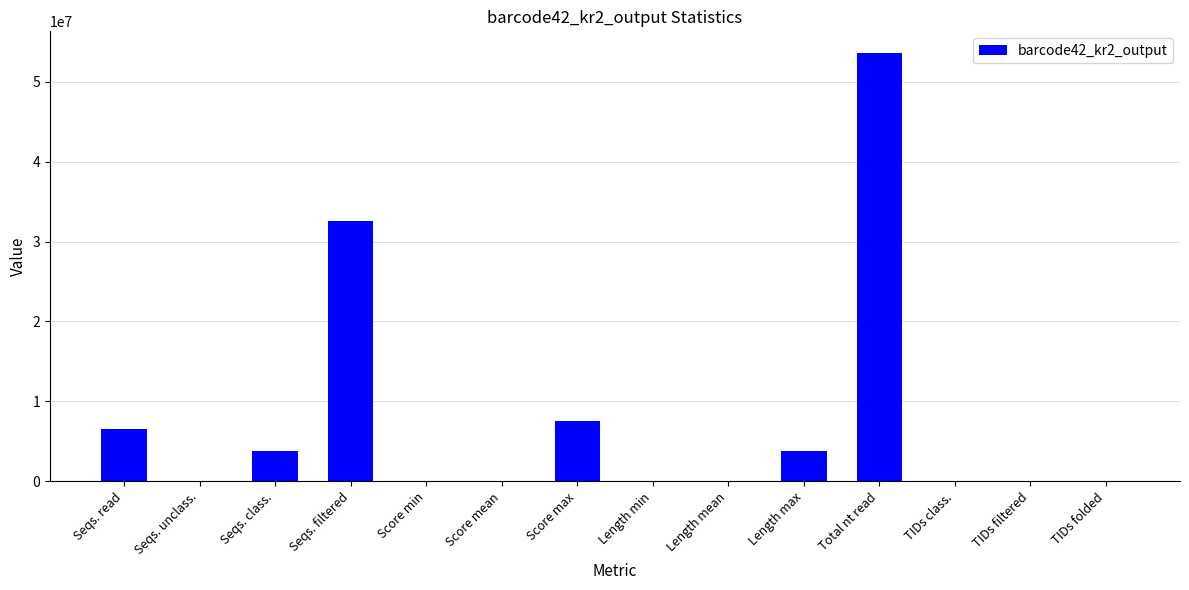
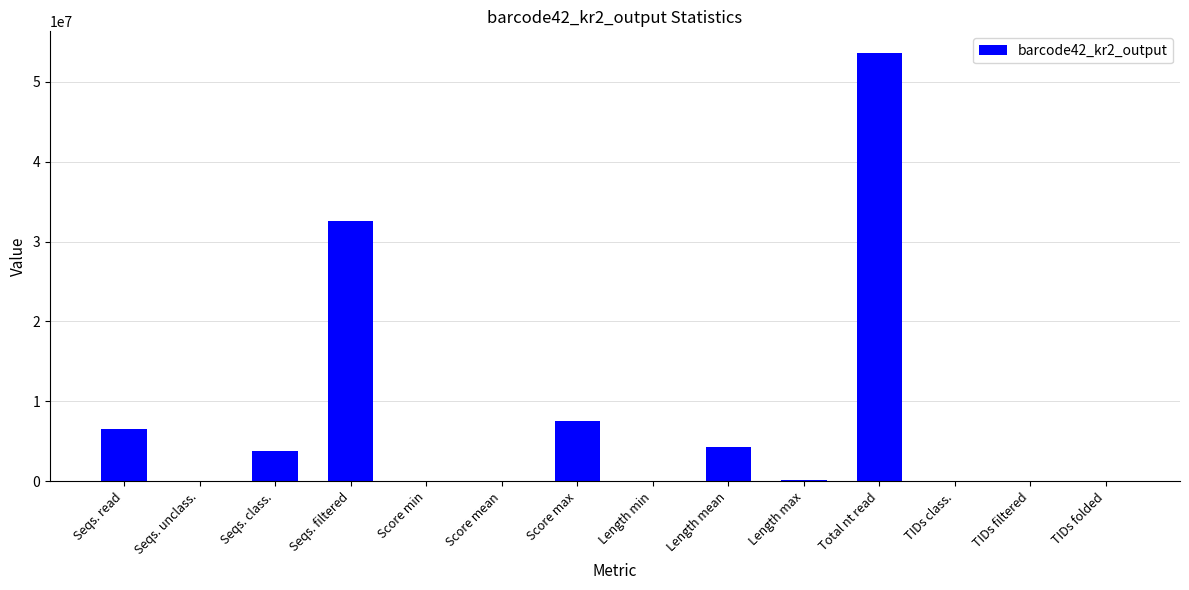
Length mean: 0 -> 4000000
Length max: 4000000 -> 0
